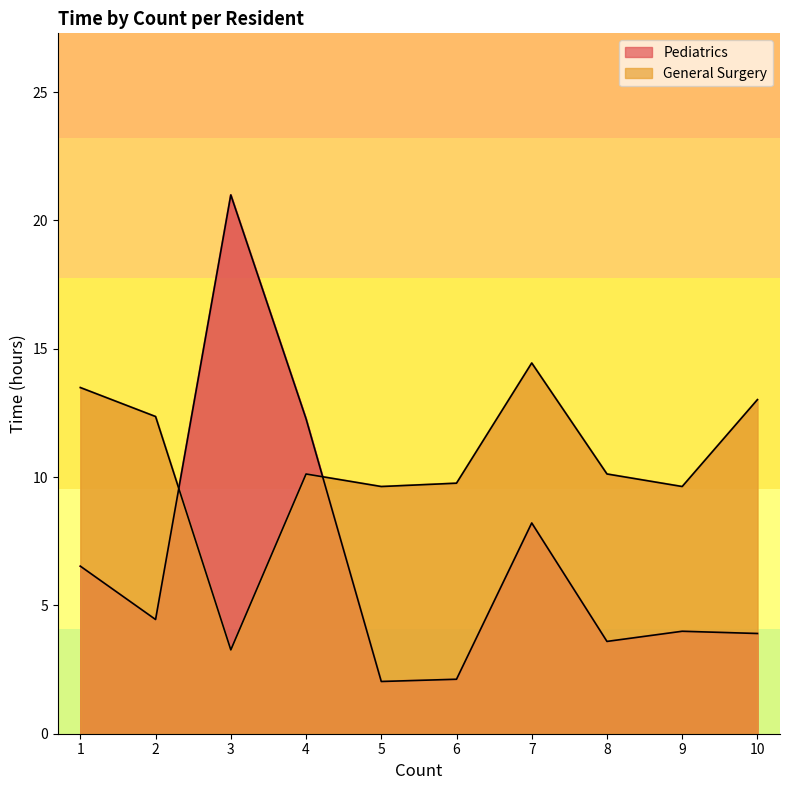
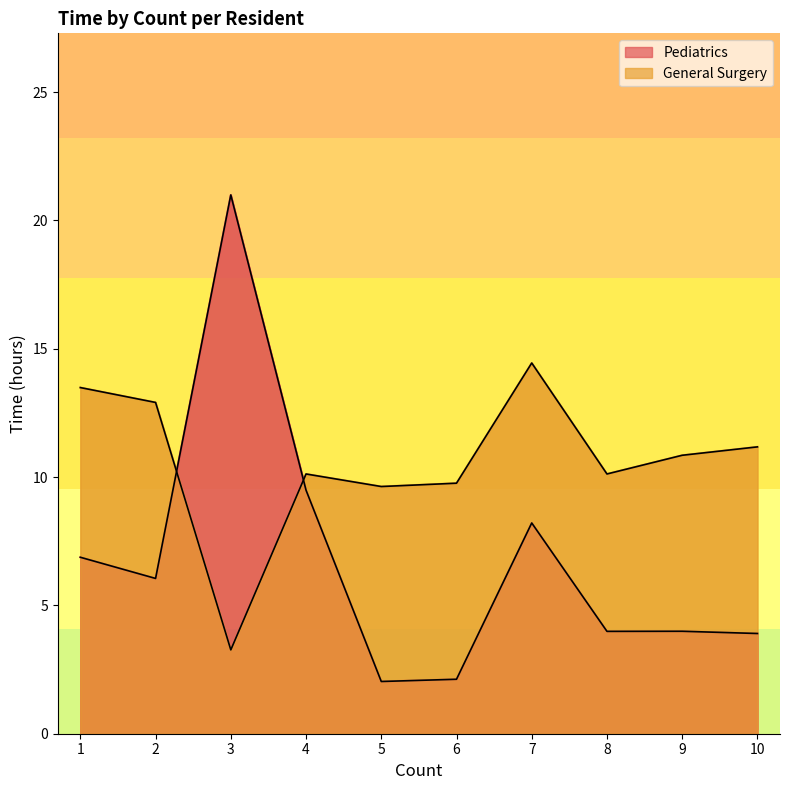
Pediatrics, 1: 6.5 -> 6.9
Pediatrics, 2: 4.5 -> 6.1
General Surgery, 2: 12.4 -> 12.9
Pediatrics, 4: 12.3 -> 9.5
Pediatrics, 8: 3.6 -> 4.0
General Surgery, 9: 9.6 -> 10.8
General Surgery, 10: 13.0 -> 11.2
